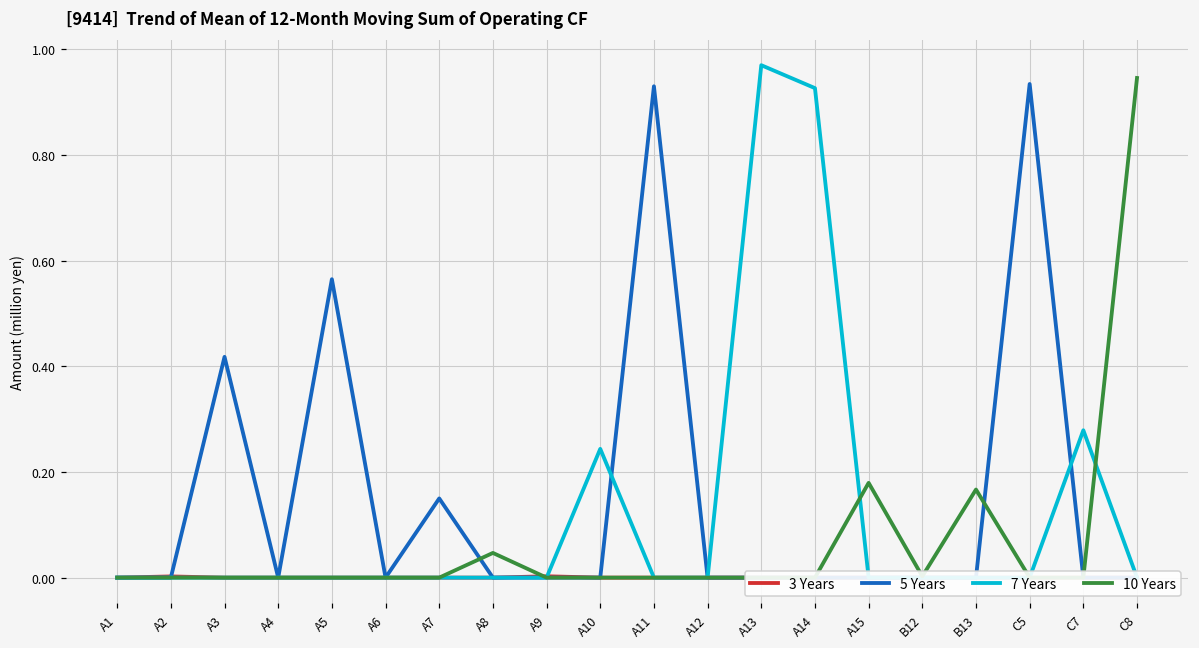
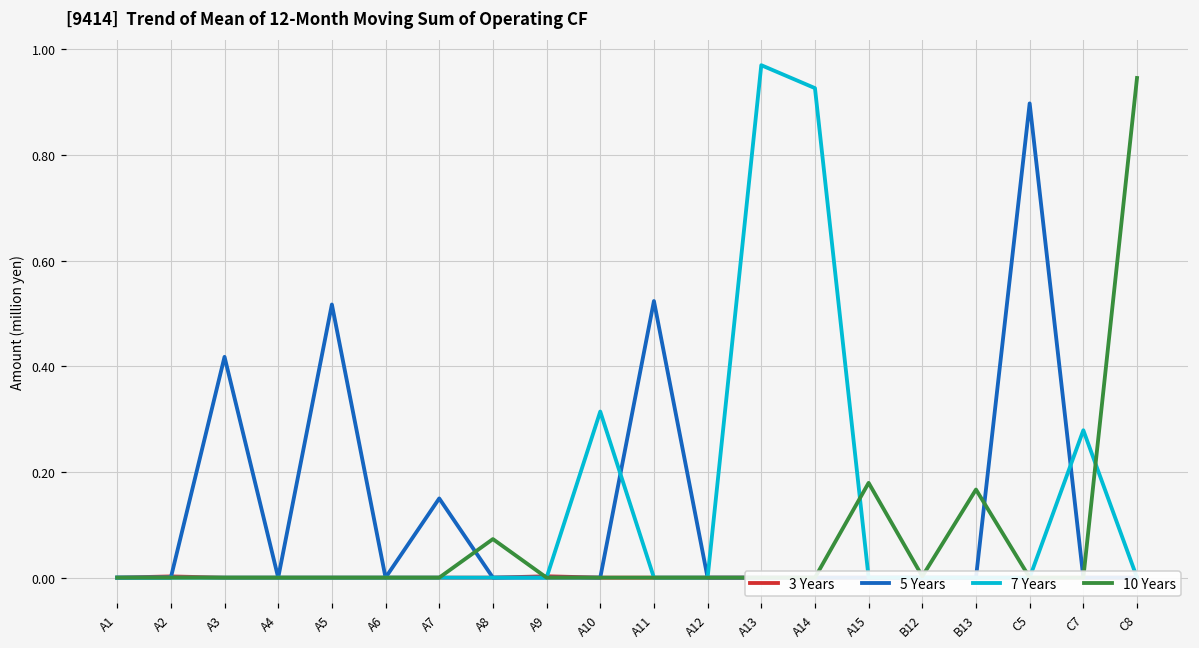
5 Years, A5: 0.56 -> 0.52
10 Years, A8: 0.05 -> 0.07
7 Years, A10: 0.24 -> 0.31
5 Years, A11: 0.93 -> 0.52
5 Years, C5: 0.93 -> 0.90
